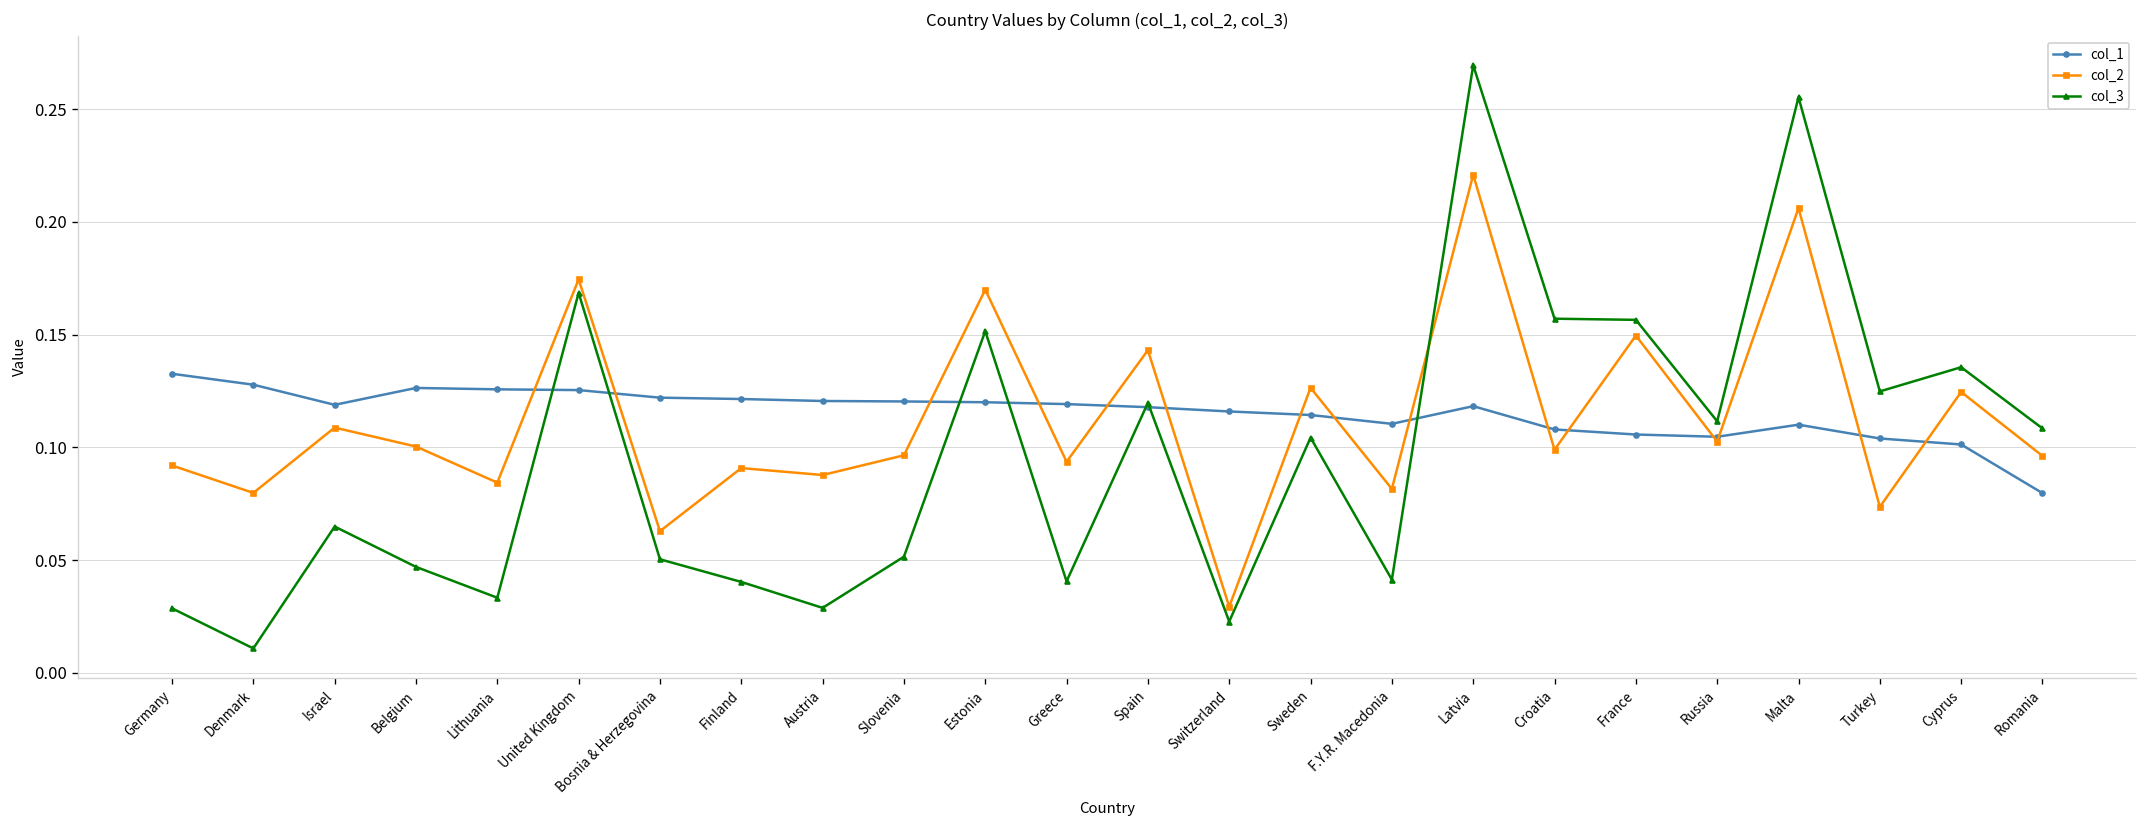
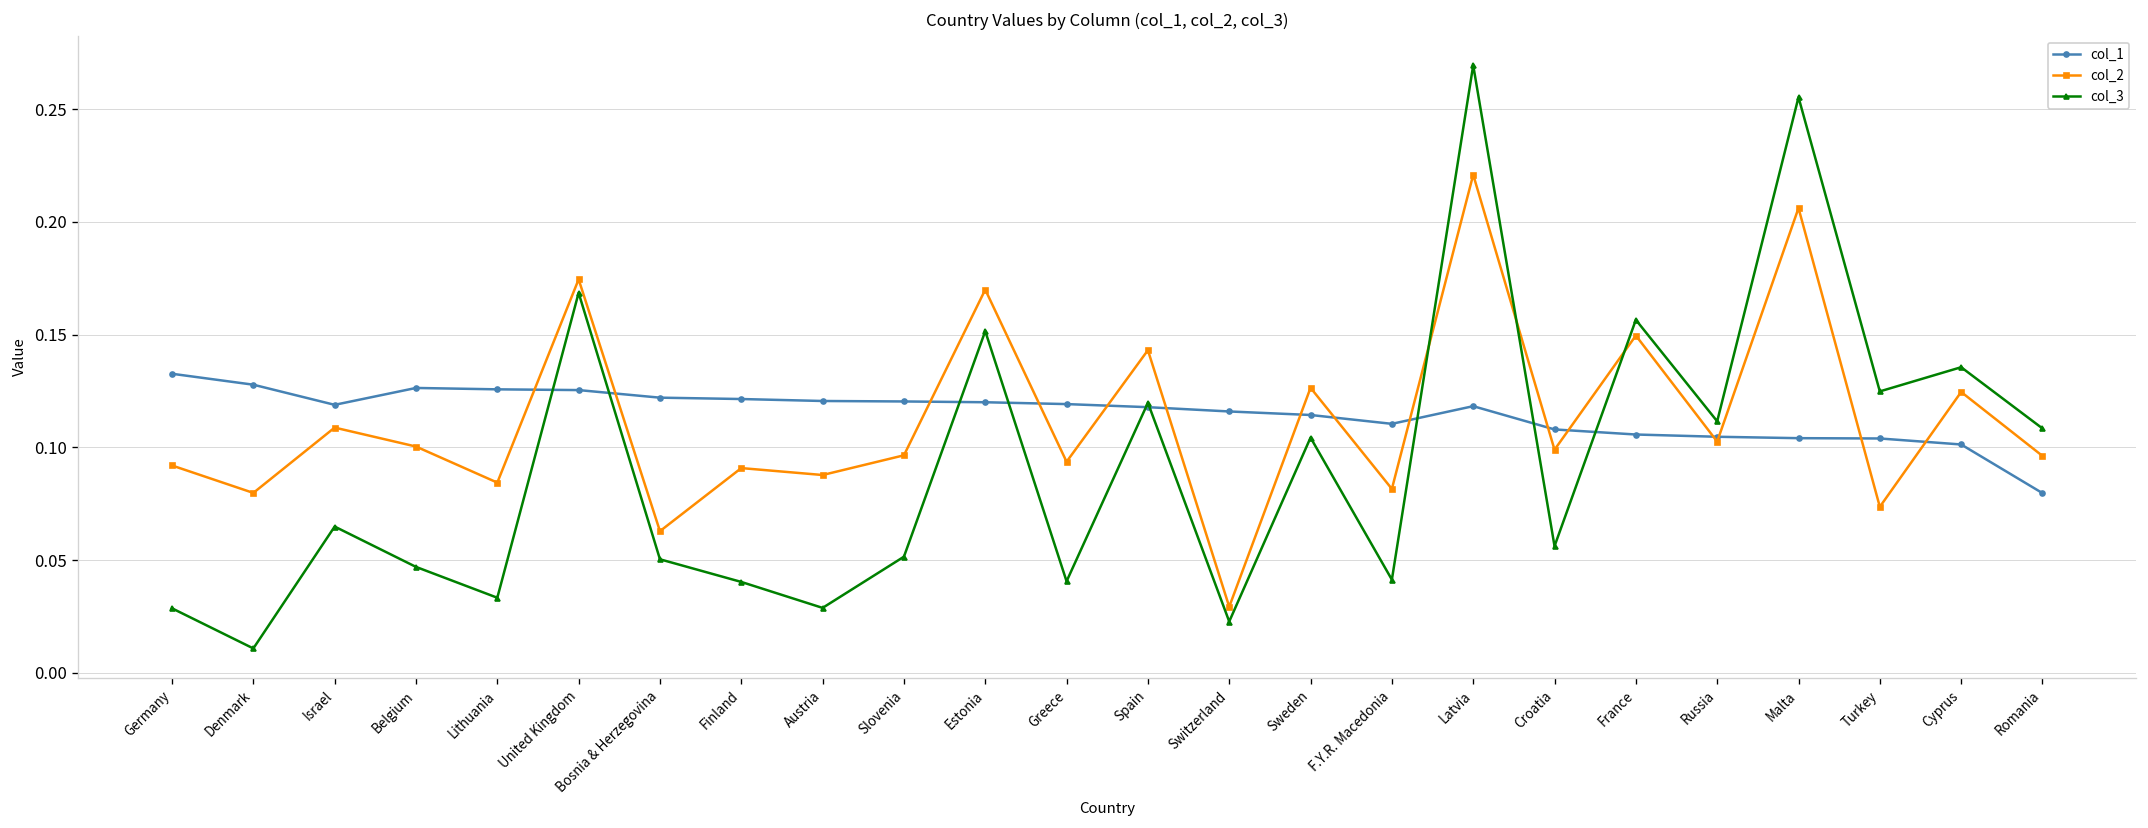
col_3, Croatia: 0.157 -> 0.056
col_1, Malta: 0.110 -> 0.104
